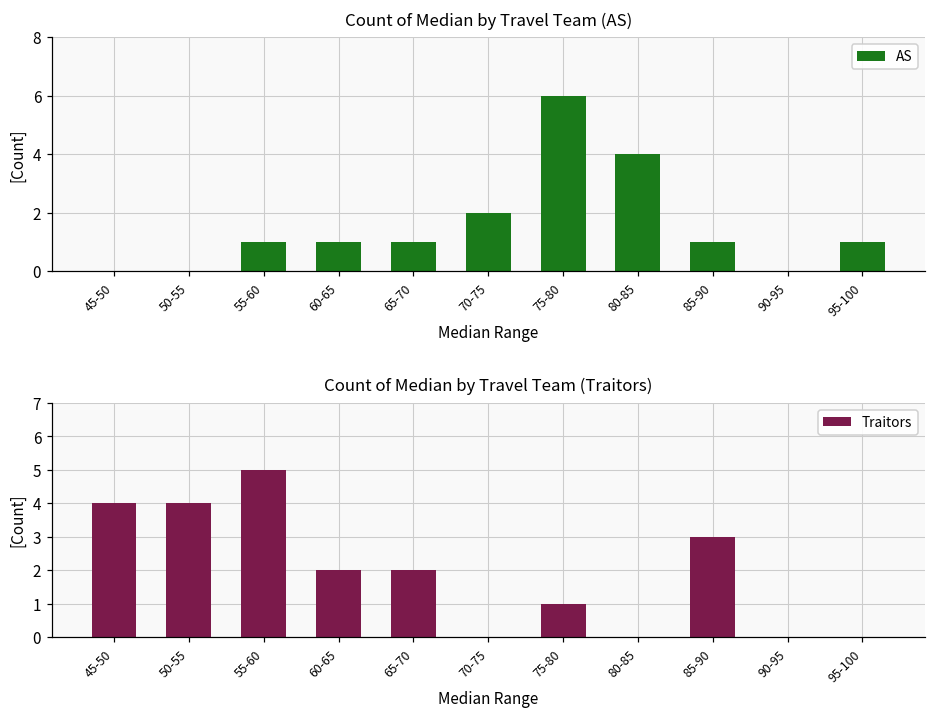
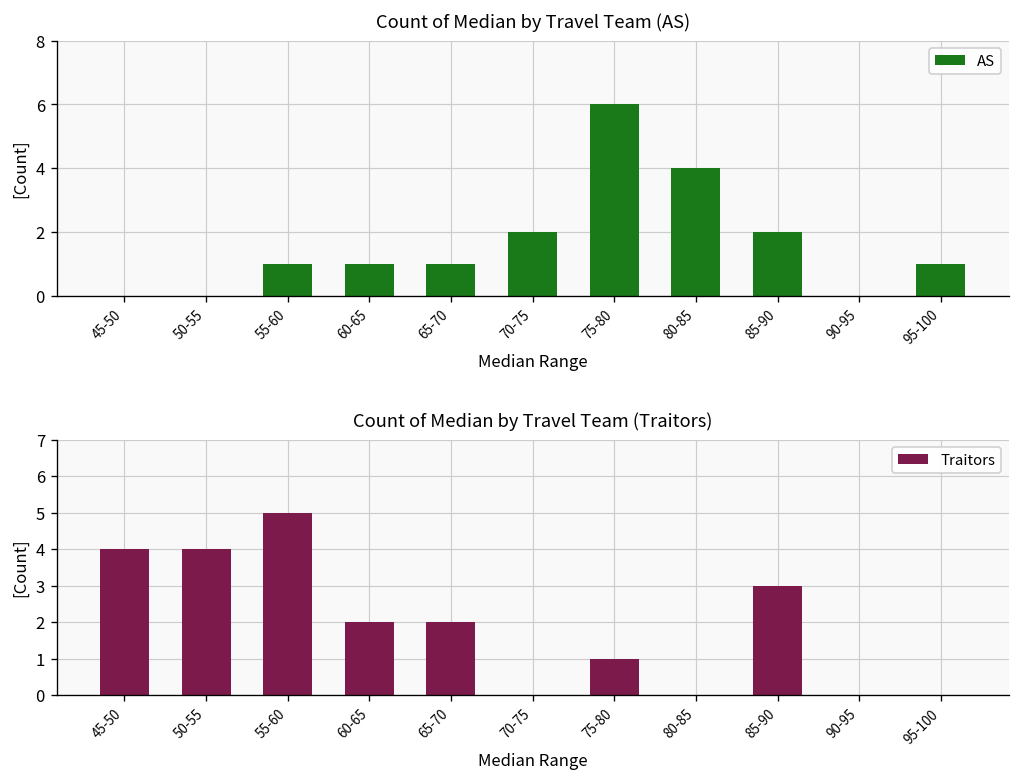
Count of Median by Travel Team (AS), 85-90: 1 -> 2
